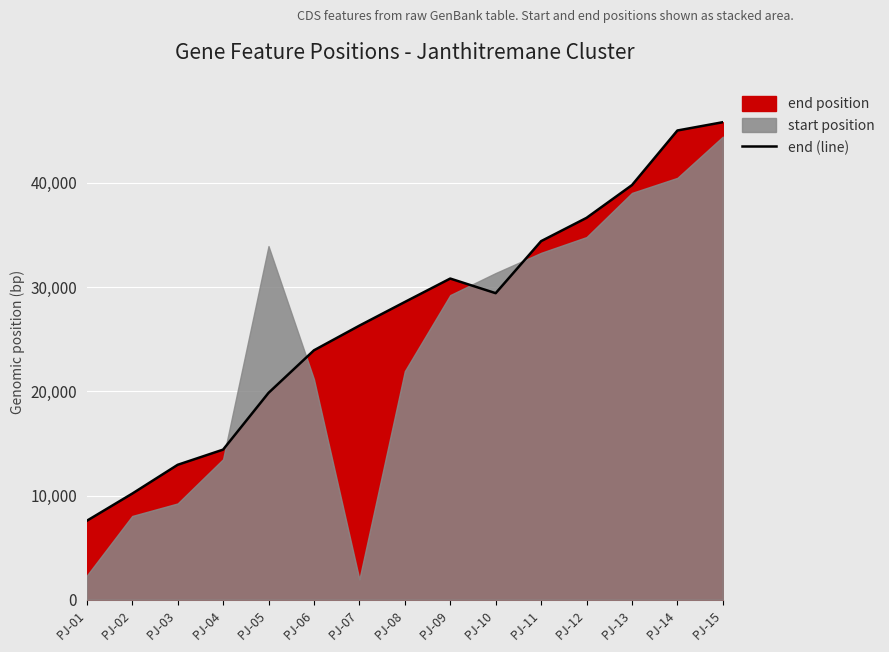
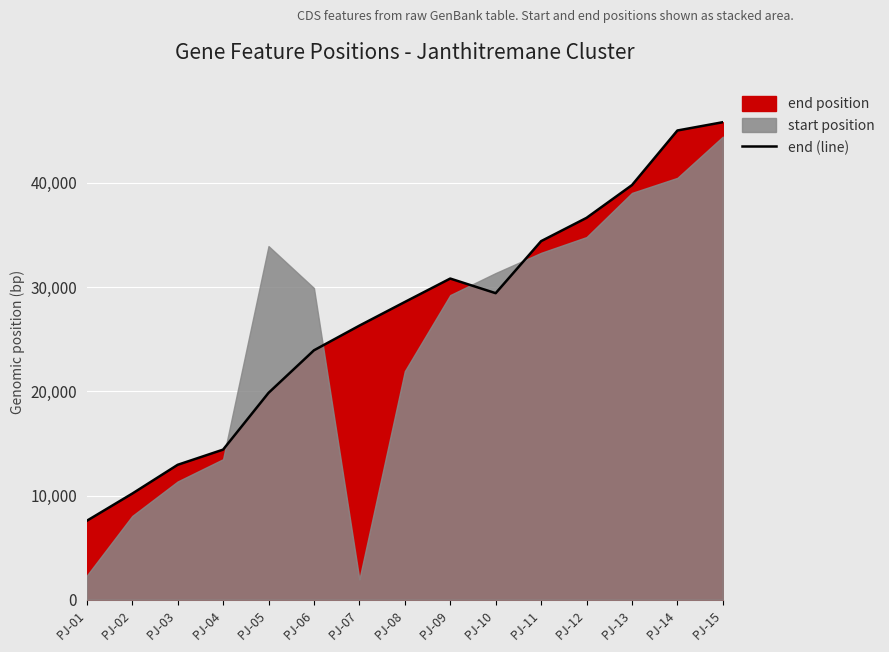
start position, PJ-03: 9,200 -> 11,300
start position, PJ-06: 21,200 -> 29,900
